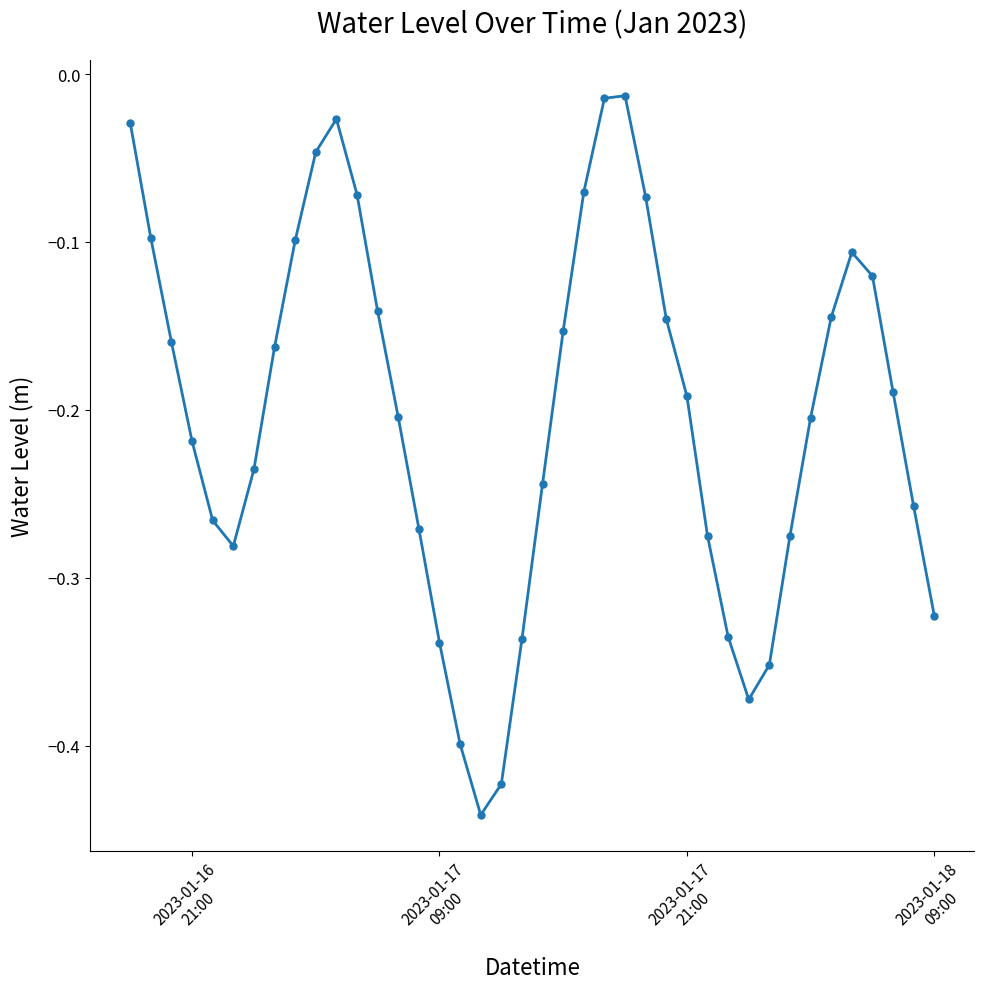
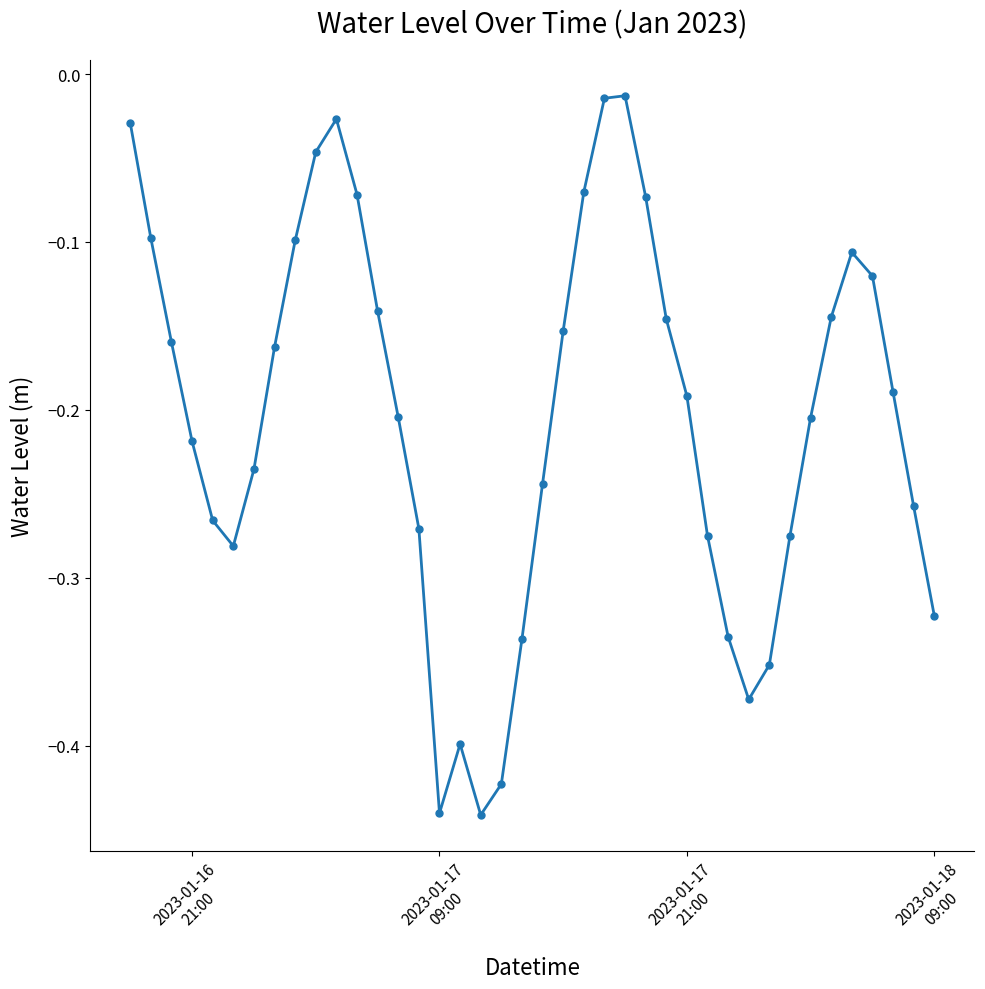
2023-01-17 09:00: -0.339 -> -0.440
